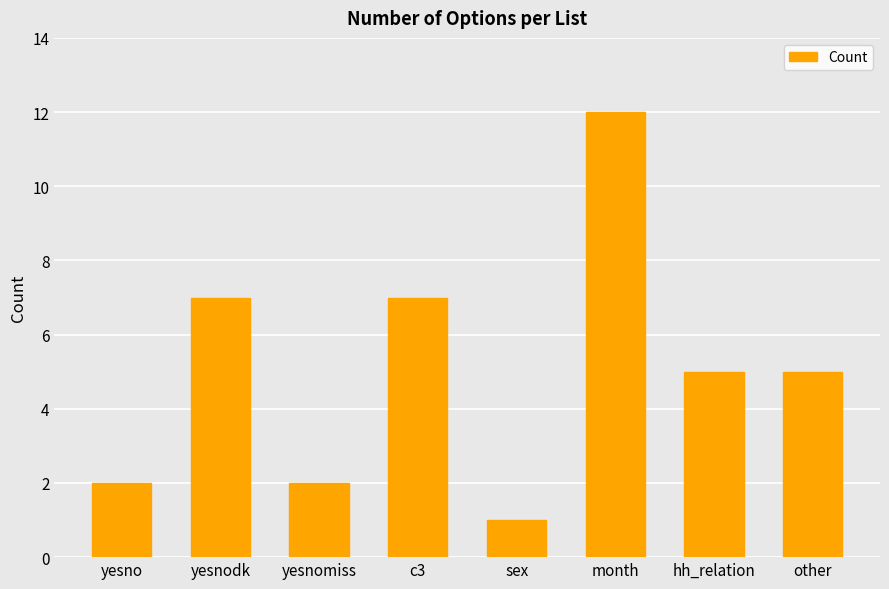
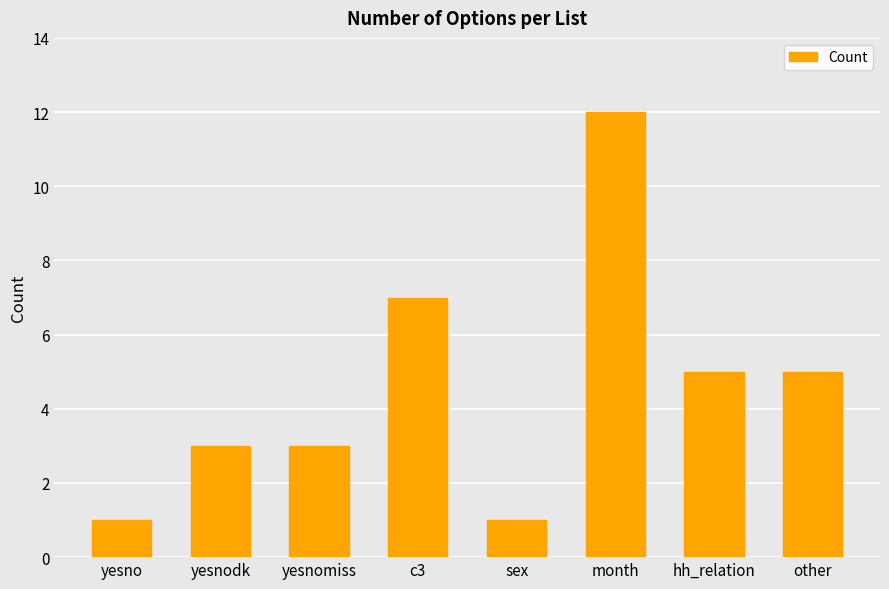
yesno: 2 -> 1
yesnodk: 7 -> 3
yesnomiss: 2 -> 3
